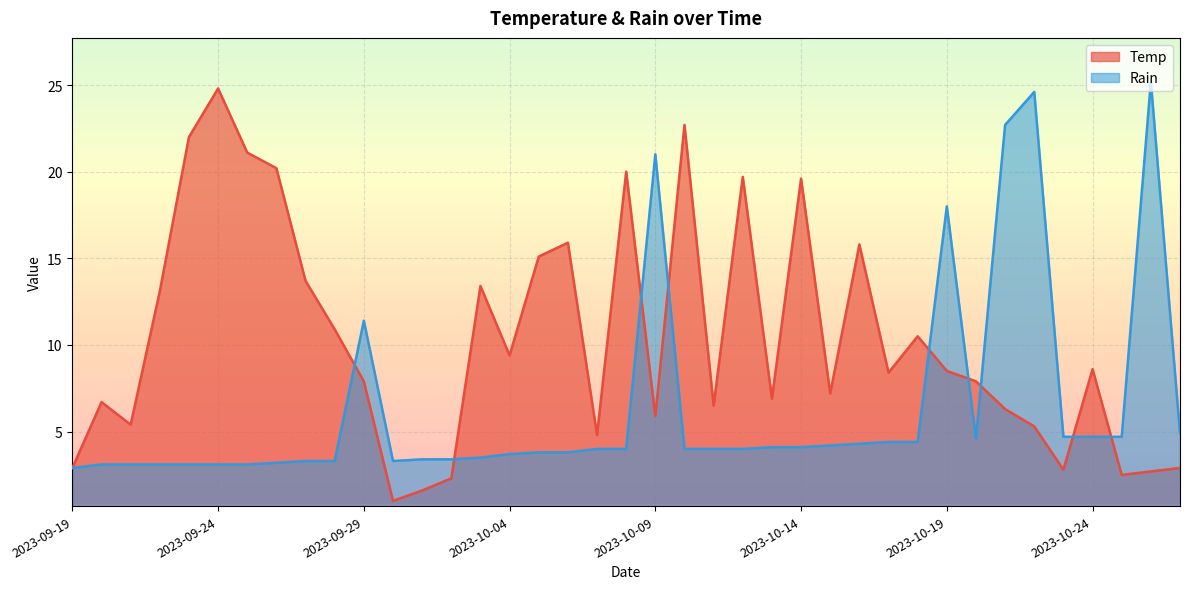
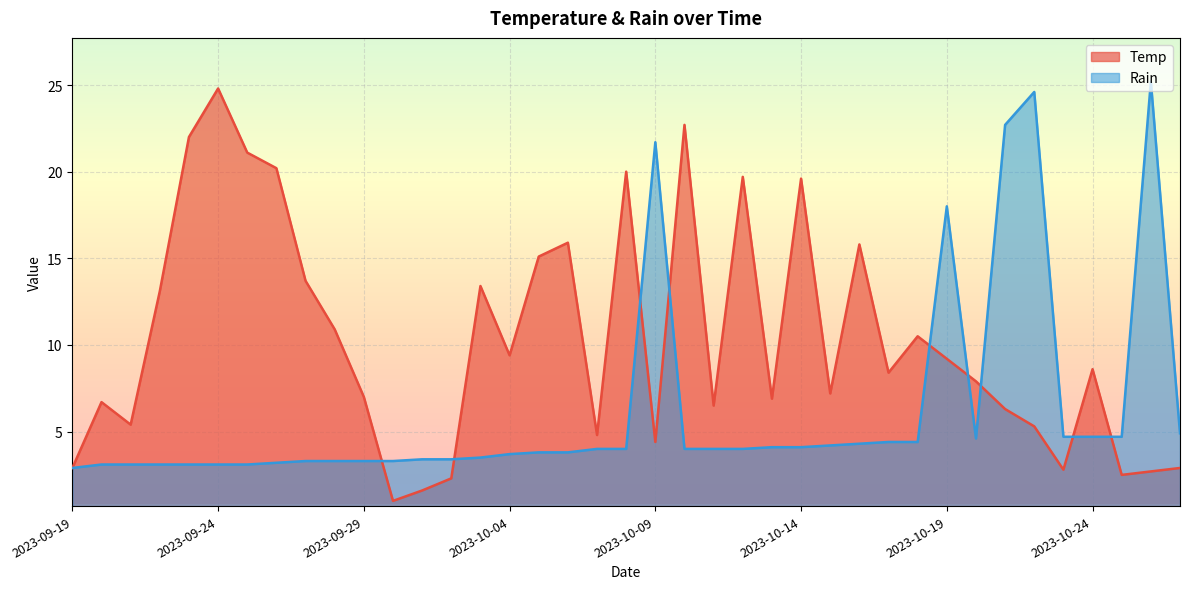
Temp, 2023-09-29: 7.9 -> 7.0
Rain, 2023-09-29: 11.4 -> 3.3
Temp, 2023-10-09: 5.9 -> 4.4
Rain, 2023-10-09: 21.0 -> 21.7
Temp, 2023-10-19: 8.5 -> 9.2
